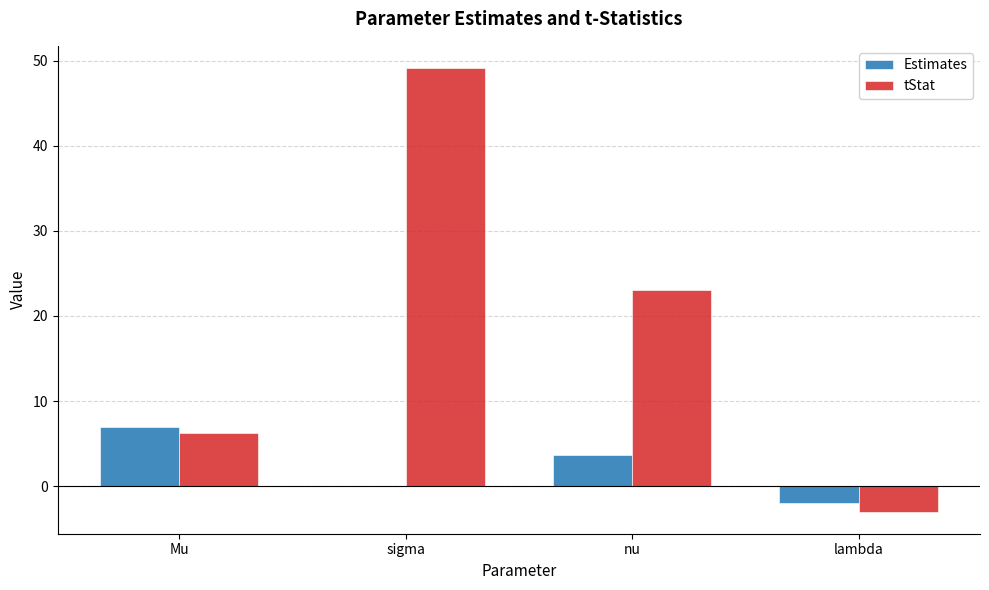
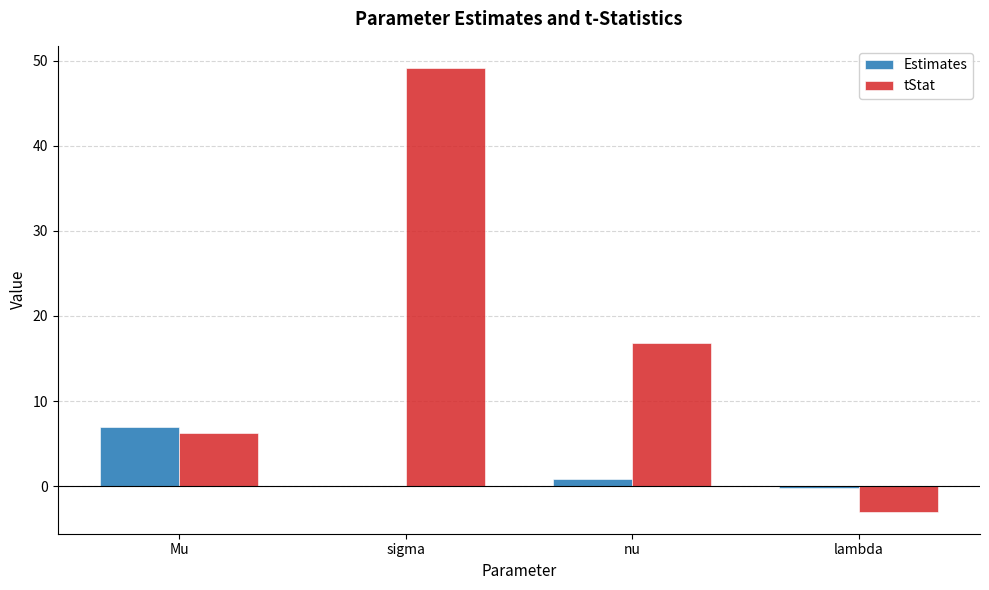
Estimates, nu: 4 -> 1
tStat, nu: 23 -> 17
Estimates, lambda: -2 -> 0
